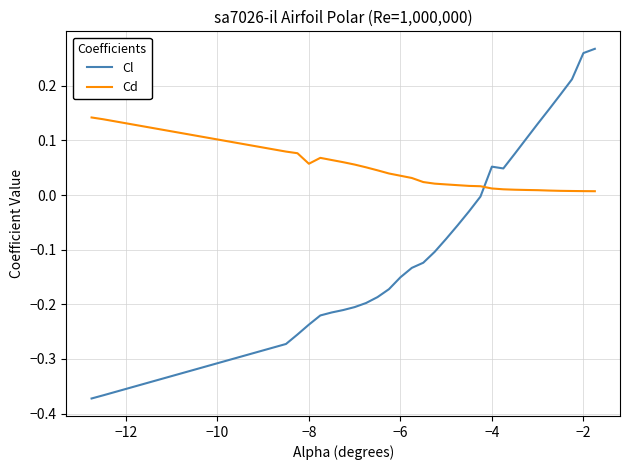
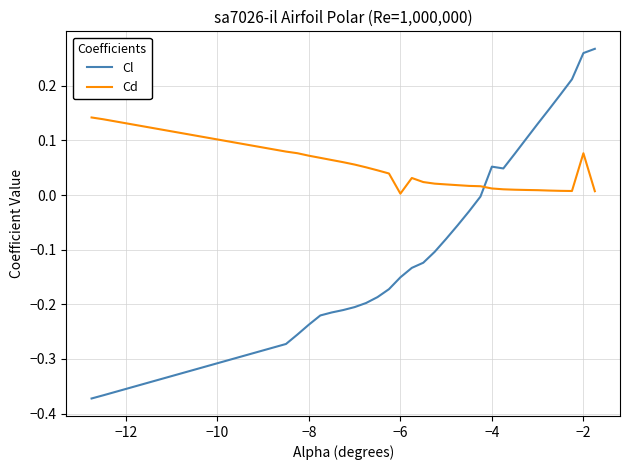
Cd, −8: 0.06 -> 0.07
Cd, −6: 0.04 -> 0.00
Cd, −2: 0.01 -> 0.08
